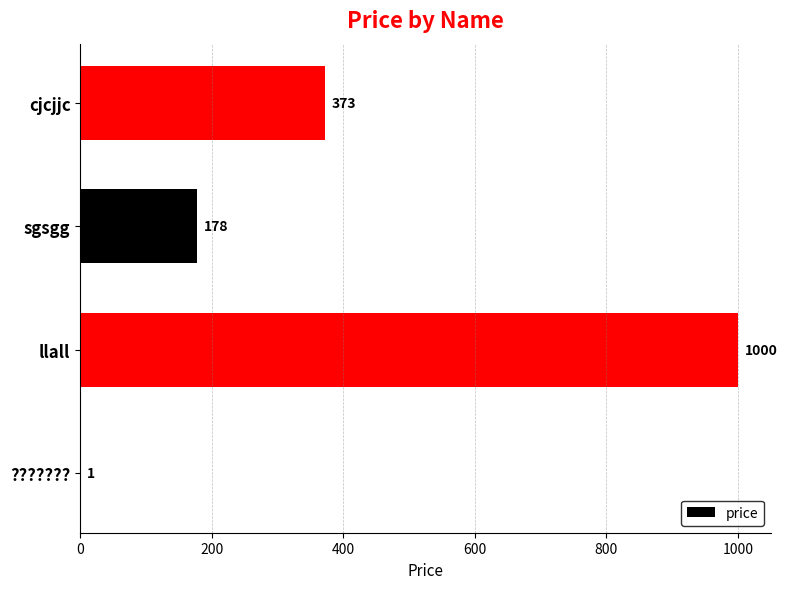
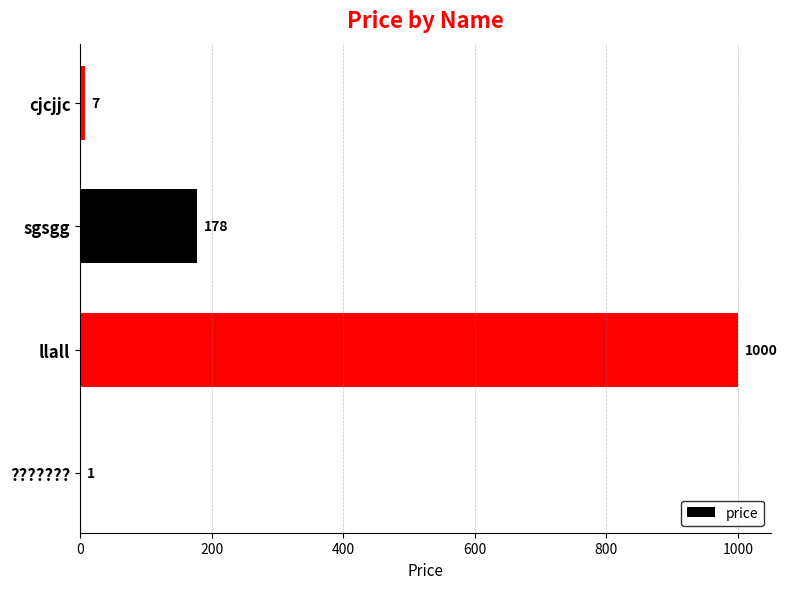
cjcjjc: 373 -> 7
